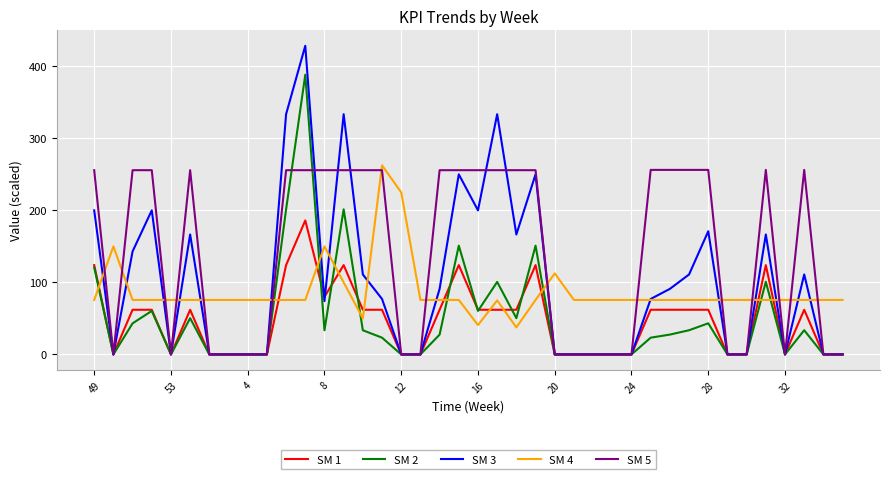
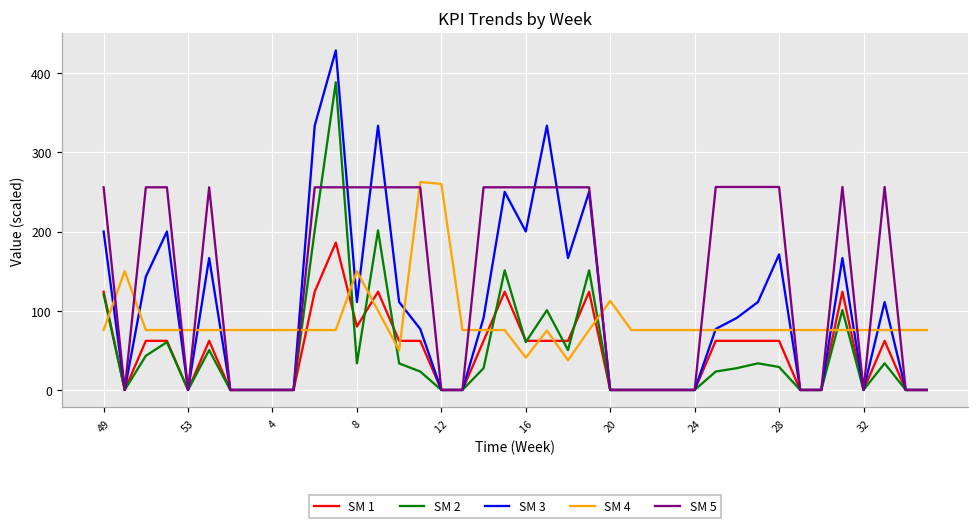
SM 3, 8: 70 -> 110
SM 4, 12: 230 -> 260
SM 2, 28: 40 -> 30
